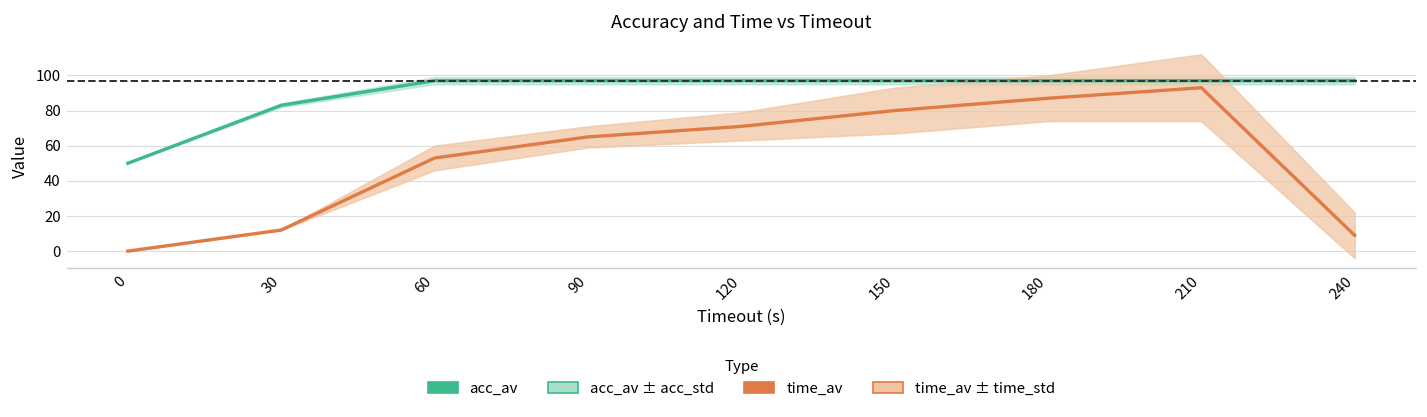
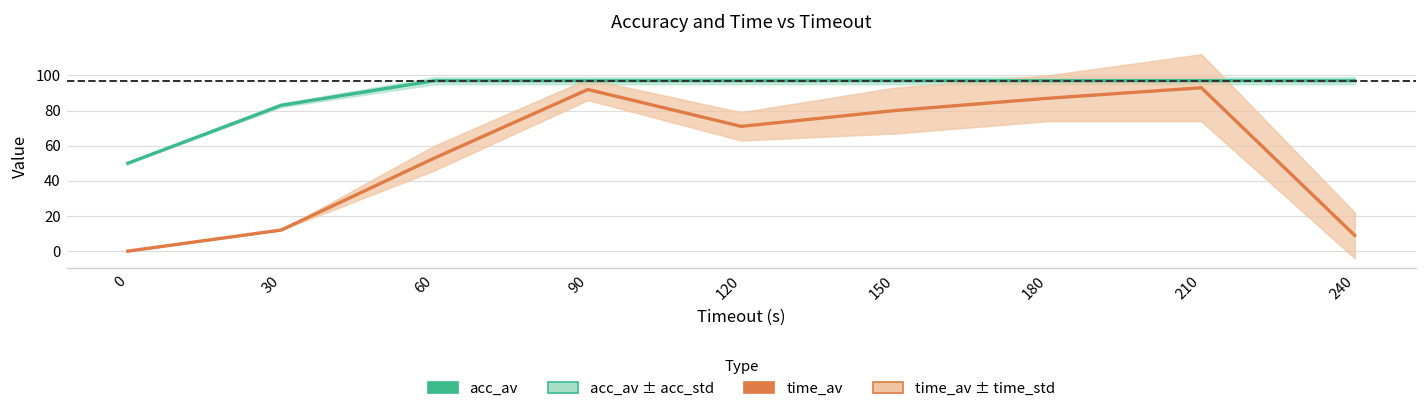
time_av, 90: 65 -> 92
